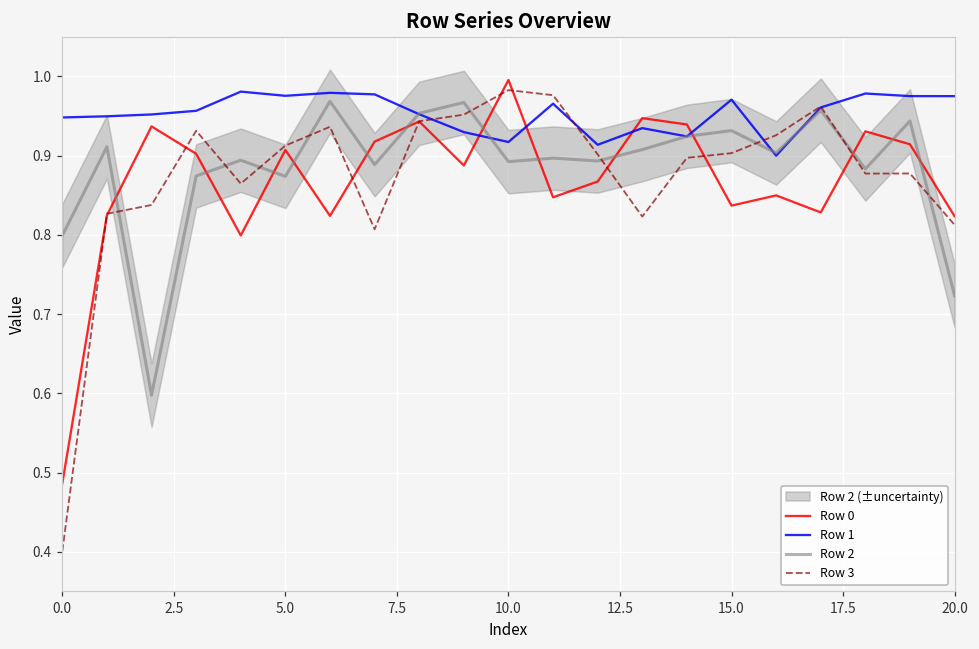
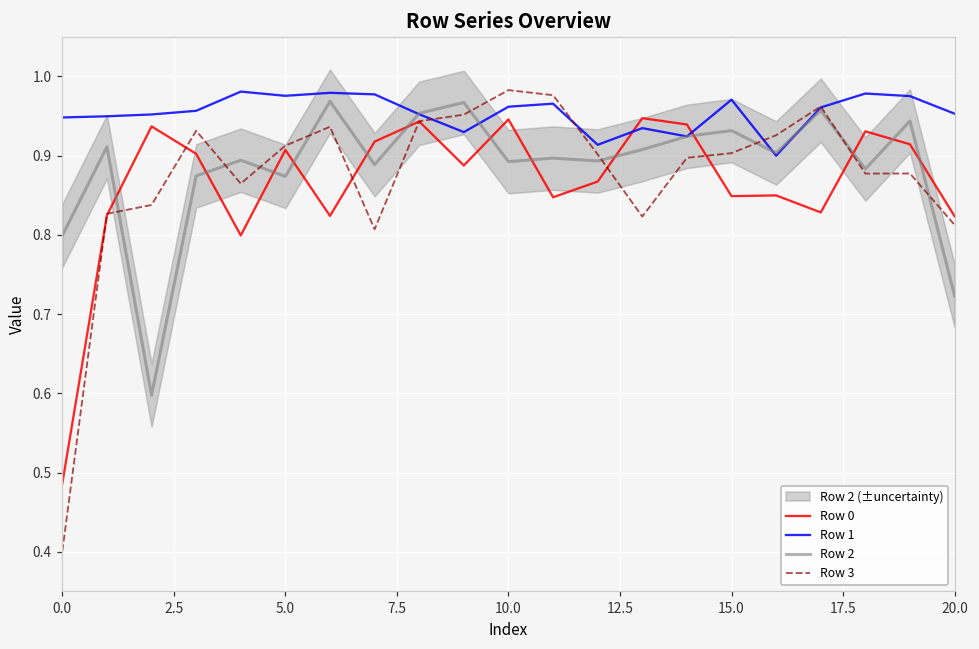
Row 0, 10.0: 1.00 -> 0.95
Row 1, 10.0: 0.92 -> 0.96
Row 0, 15.0: 0.84 -> 0.85
Row 1, 20.0: 0.97 -> 0.95
